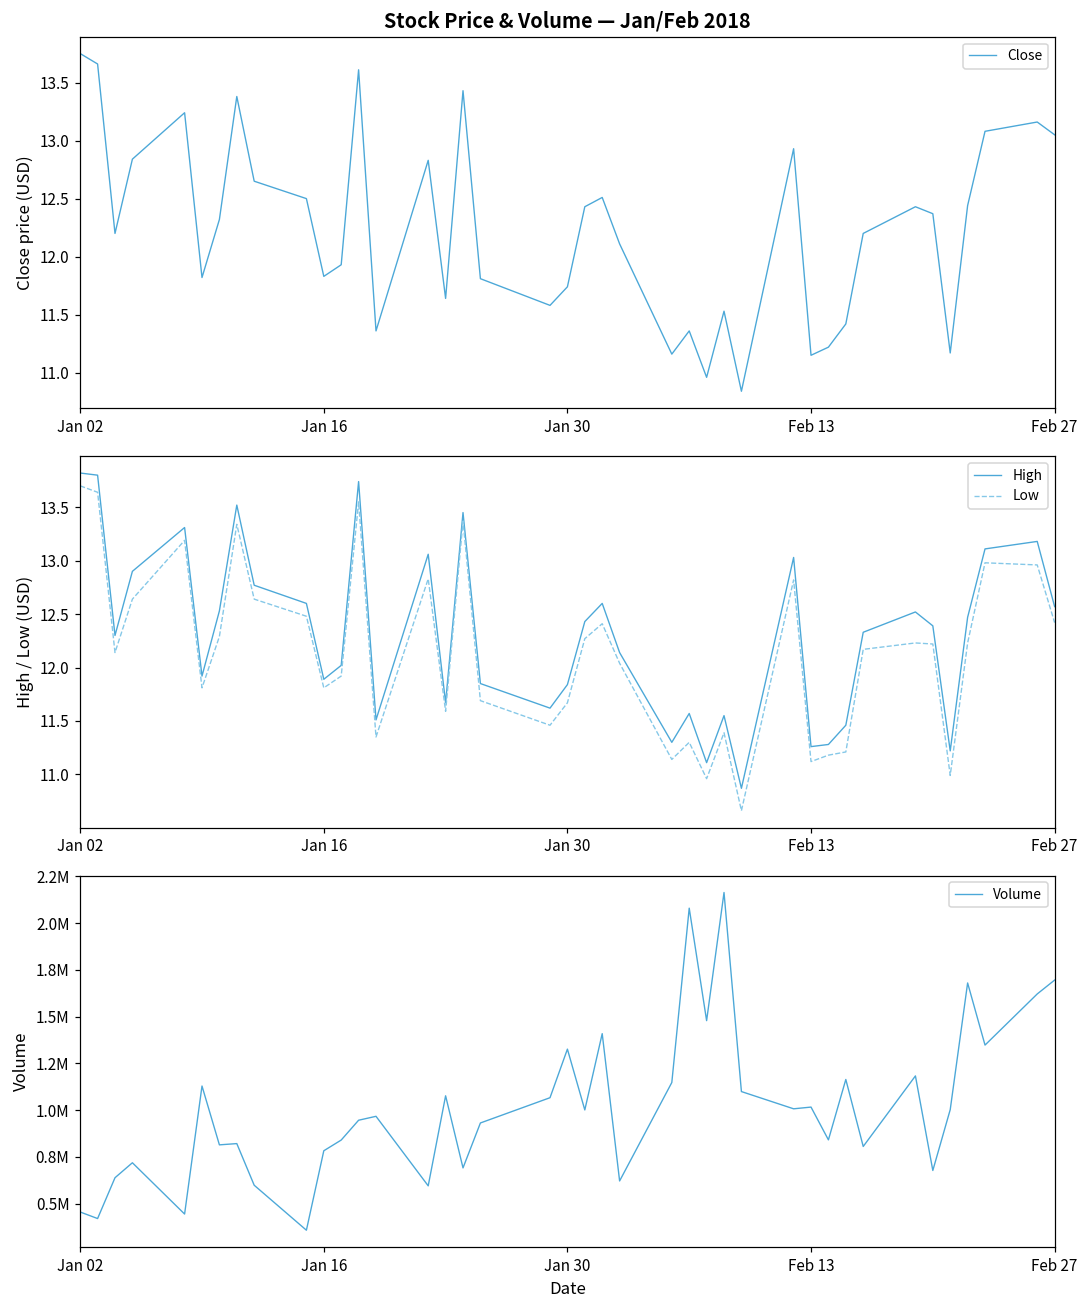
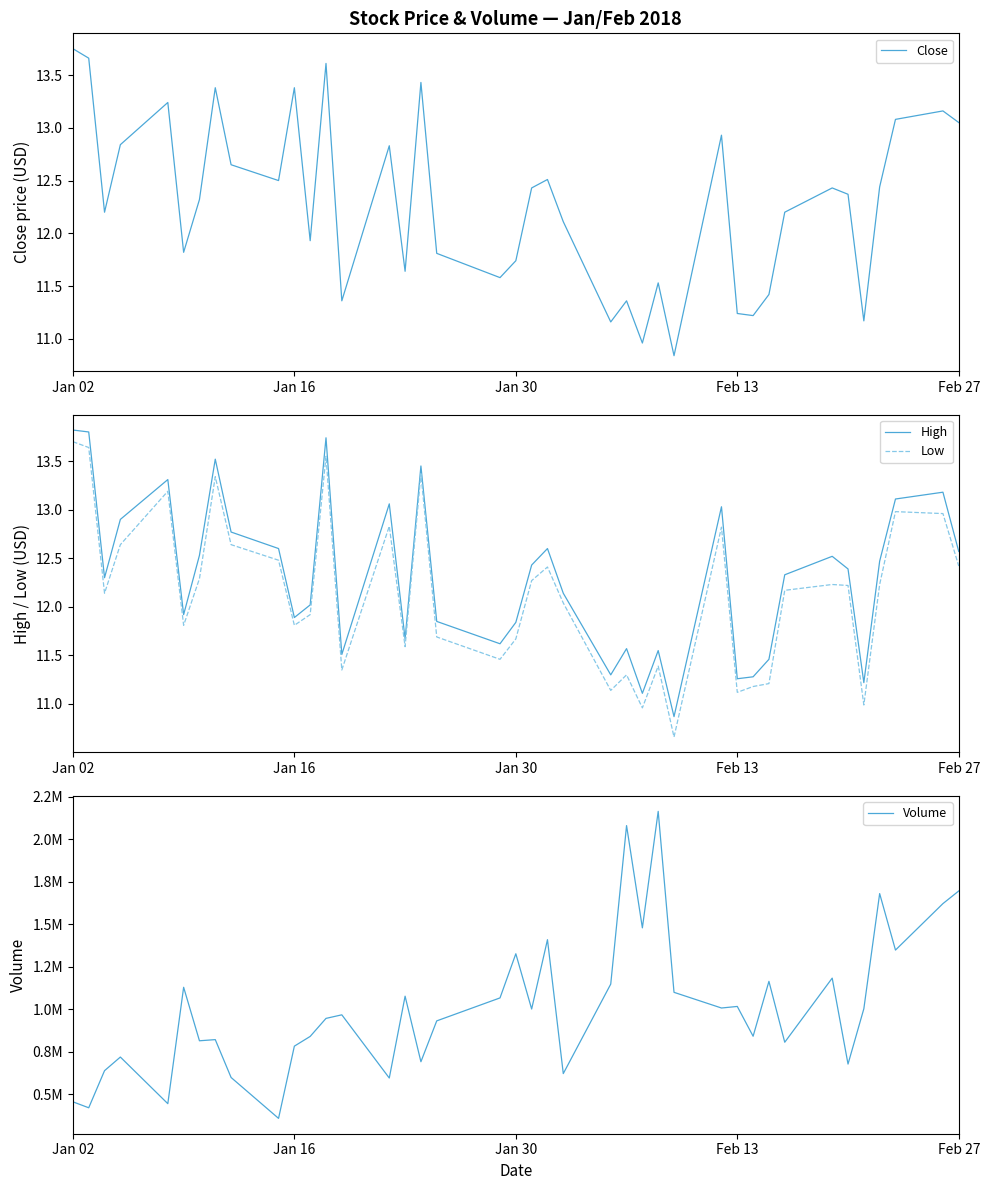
Stock Price & Volume — Jan/Feb 2018, Jan 16: 11.83 -> 13.38
Stock Price & Volume — Jan/Feb 2018, Feb 13: 11.15 -> 11.24
